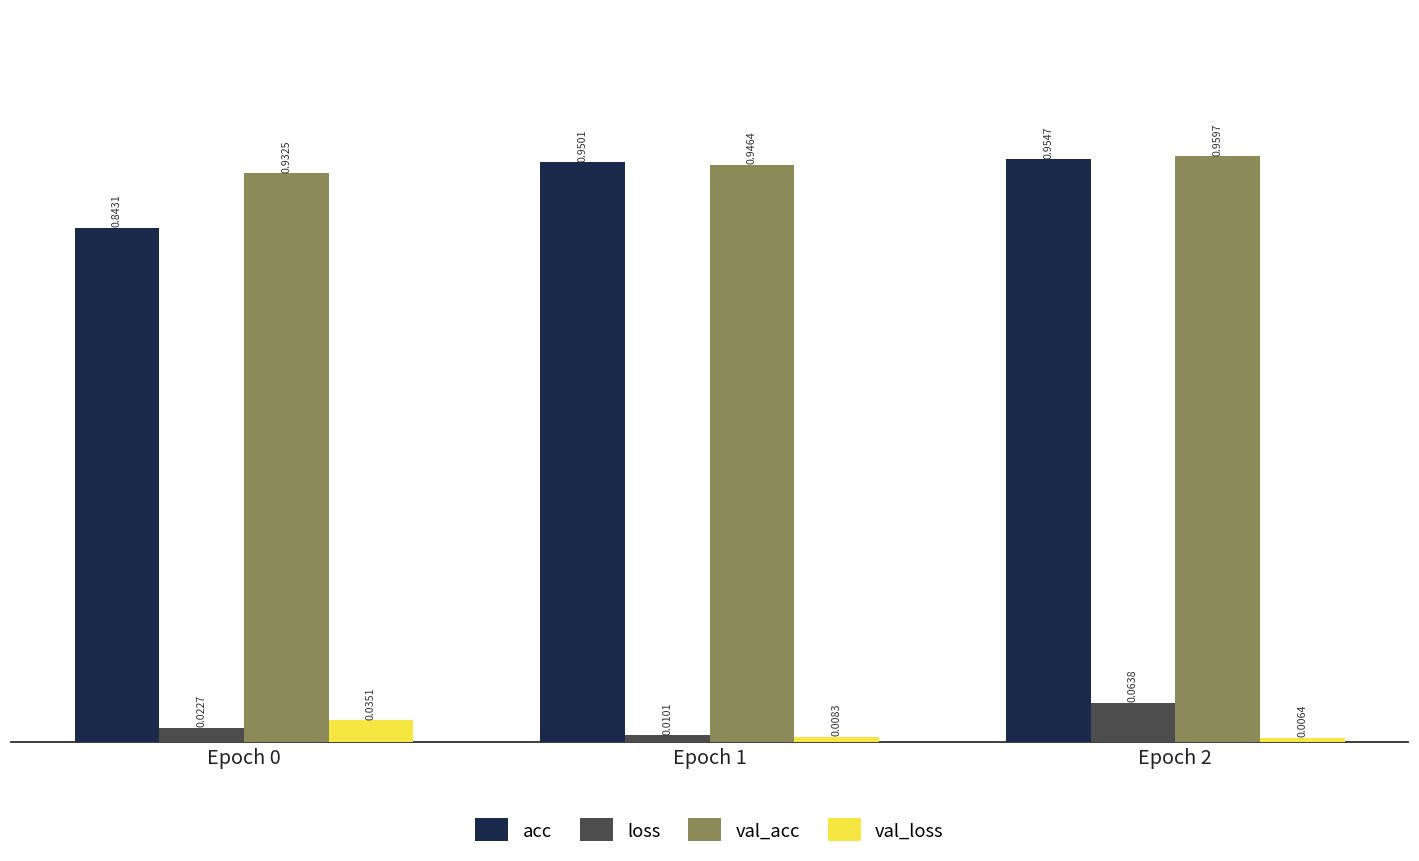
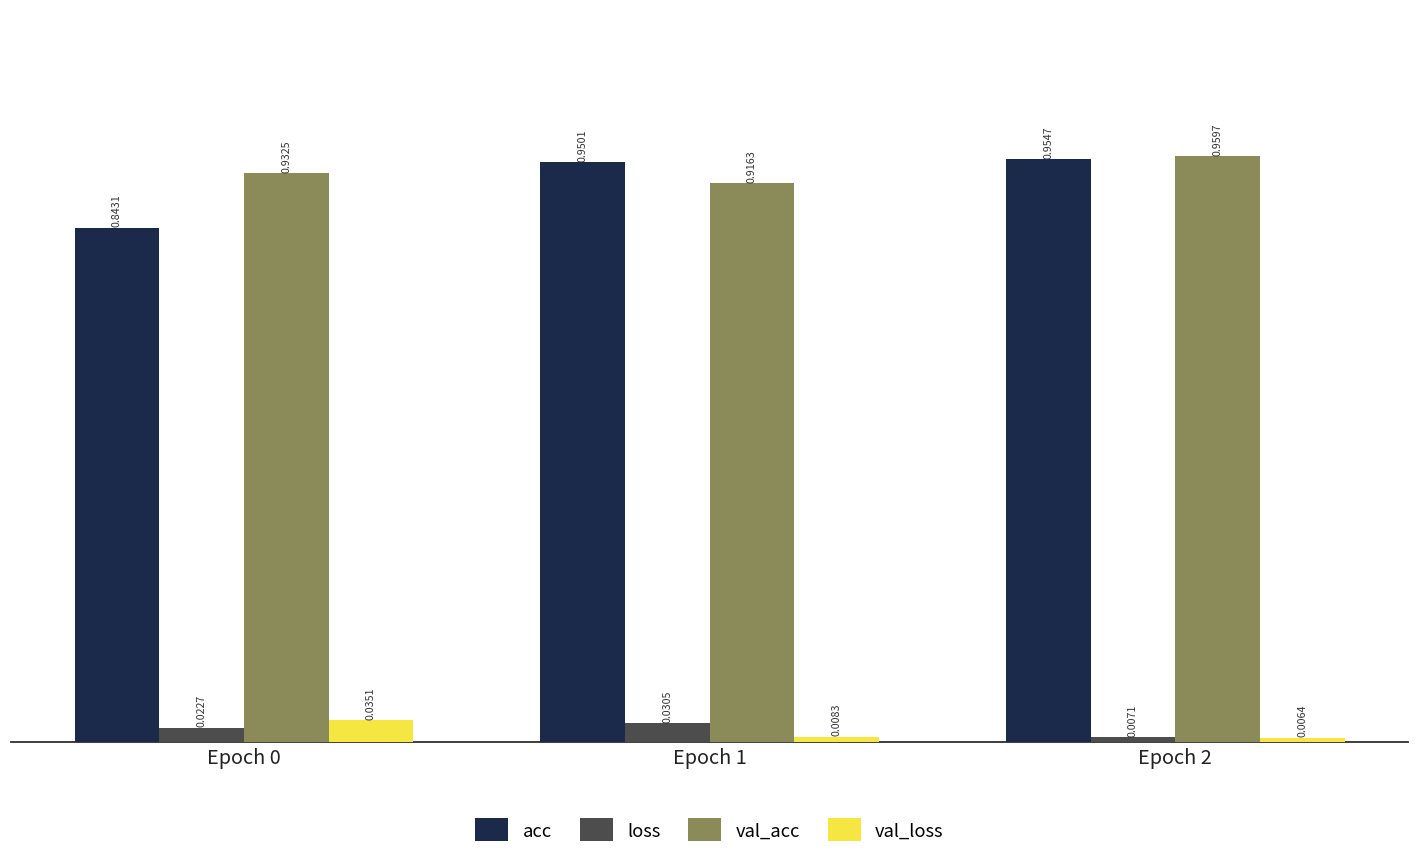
loss, Epoch 1: 0.0101 -> 0.0305
val_acc, Epoch 1: 0.9464 -> 0.9163
loss, Epoch 2: 0.0638 -> 0.0071
